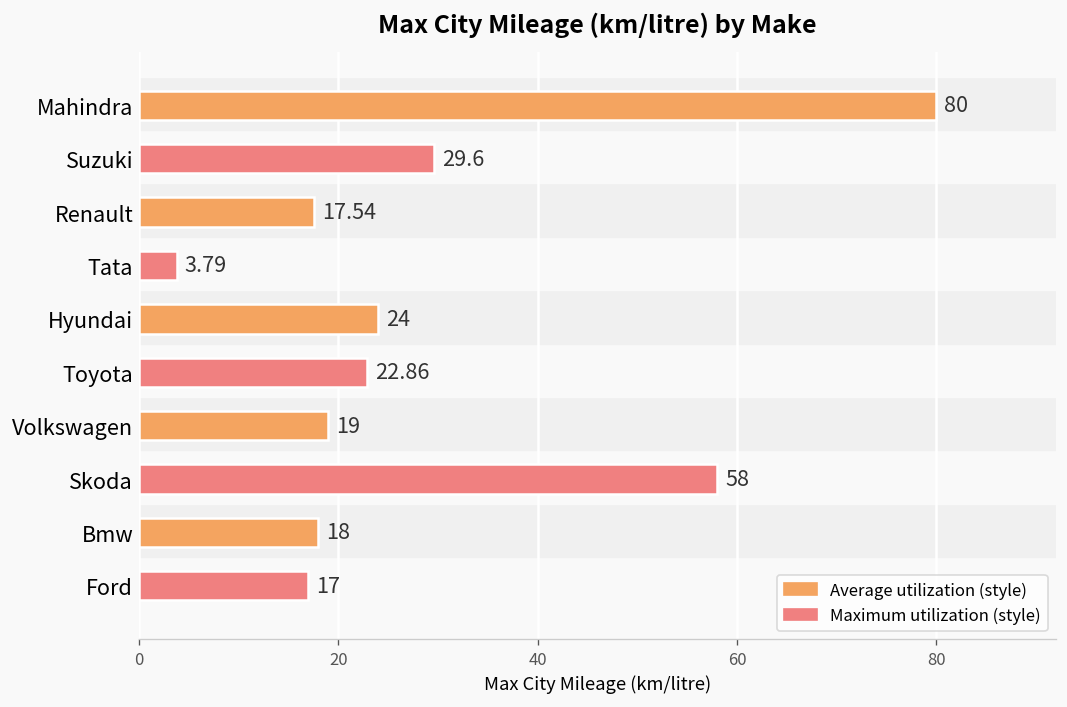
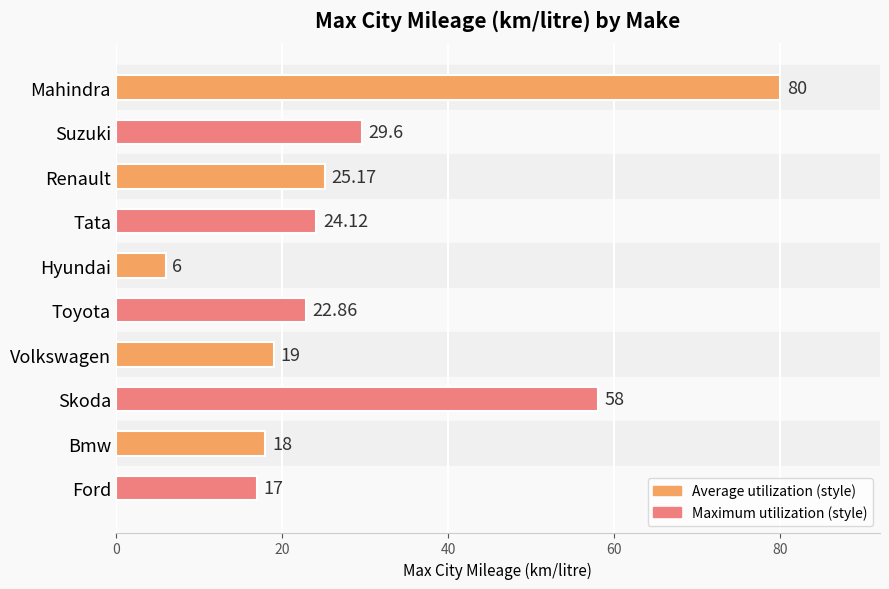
Renault: 17.54 -> 25.17
Tata: 3.79 -> 24.12
Hyundai: 24 -> 6
